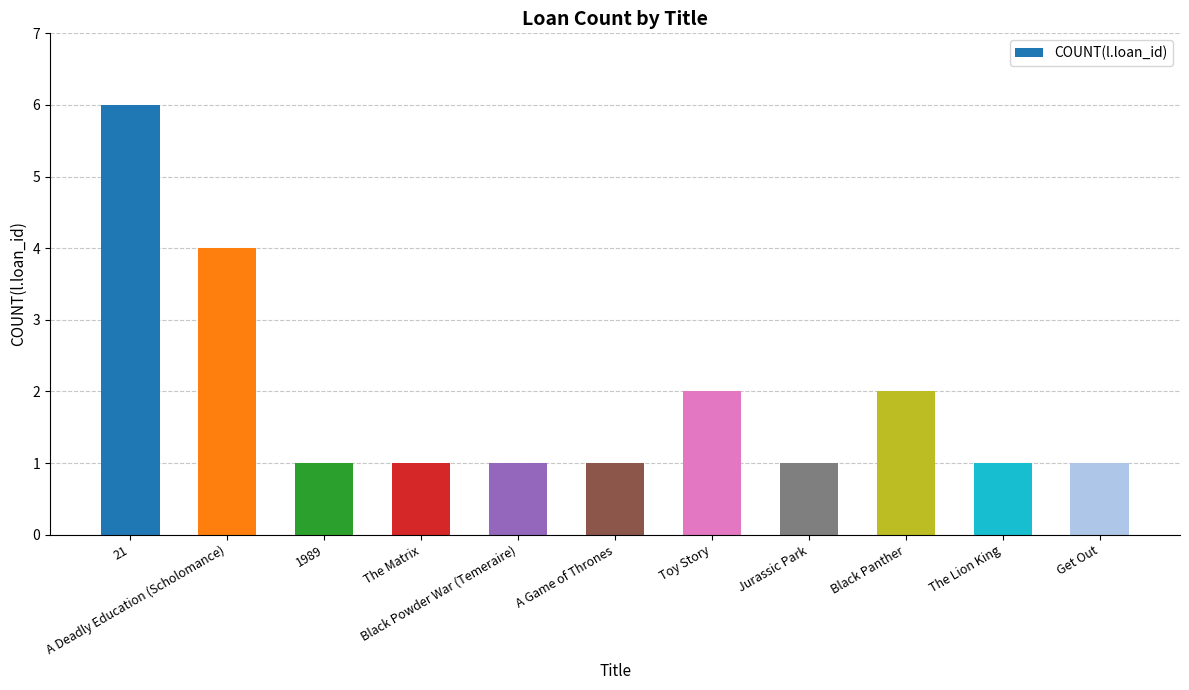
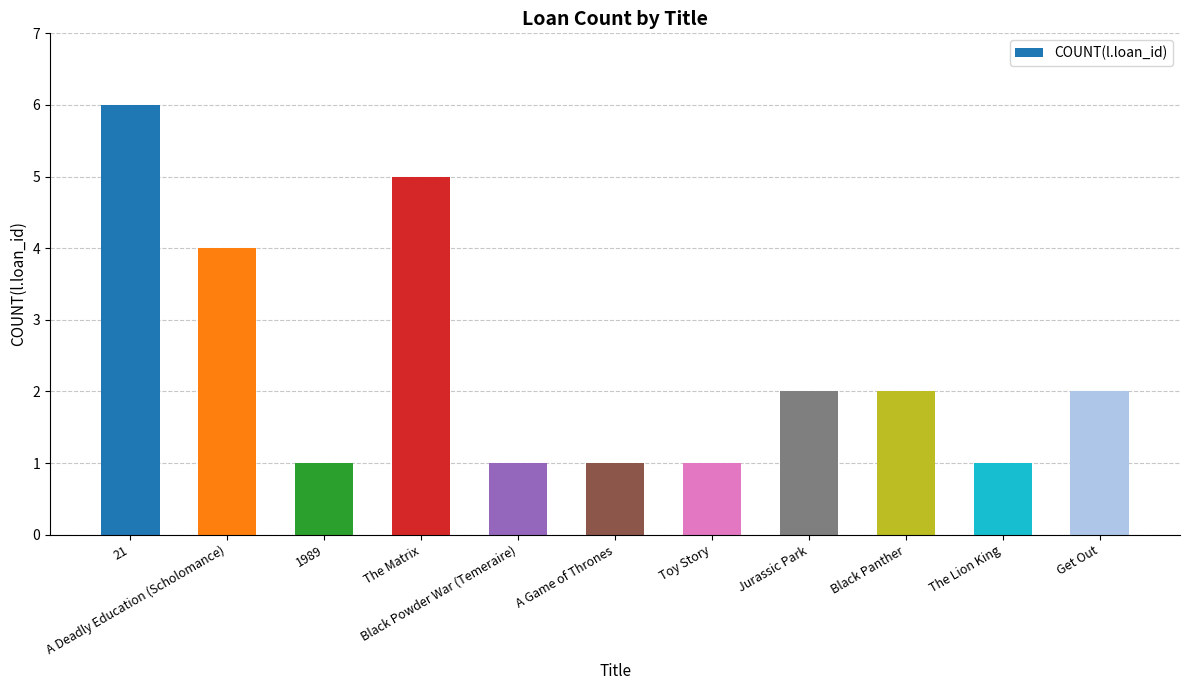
The Matrix: 1 -> 5
Toy Story: 2 -> 1
Jurassic Park: 1 -> 2
Get Out: 1 -> 2
